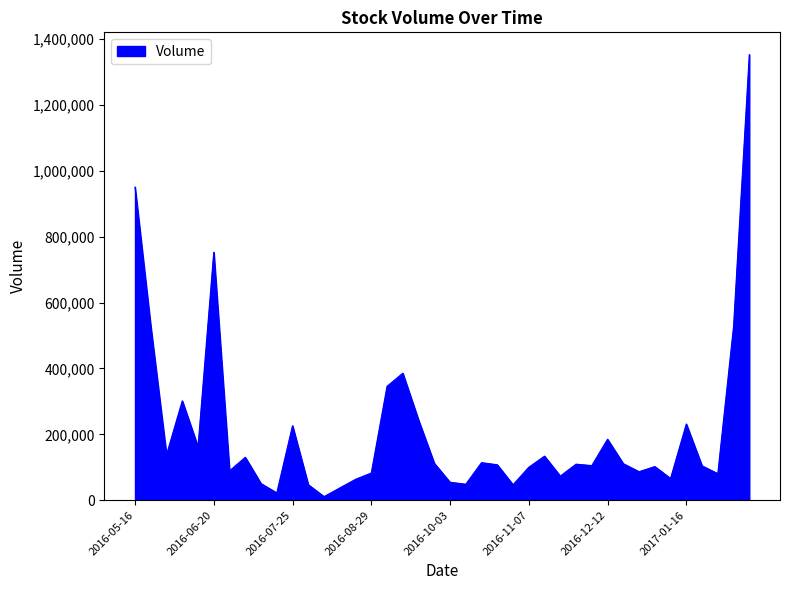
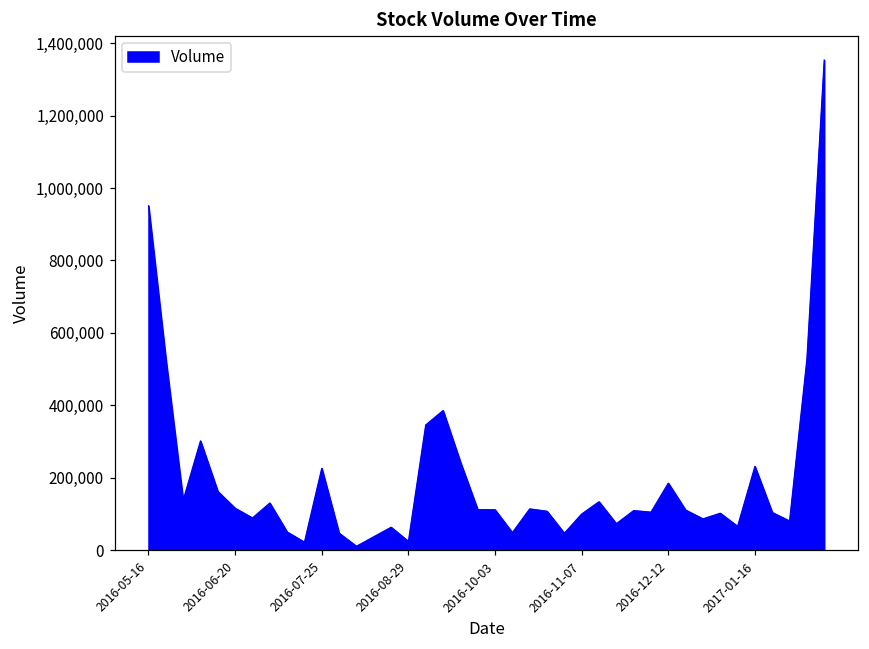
2016-06-20: 750,000 -> 120,000
2016-08-29: 80,000 -> 20,000
2016-10-03: 50,000 -> 110,000
